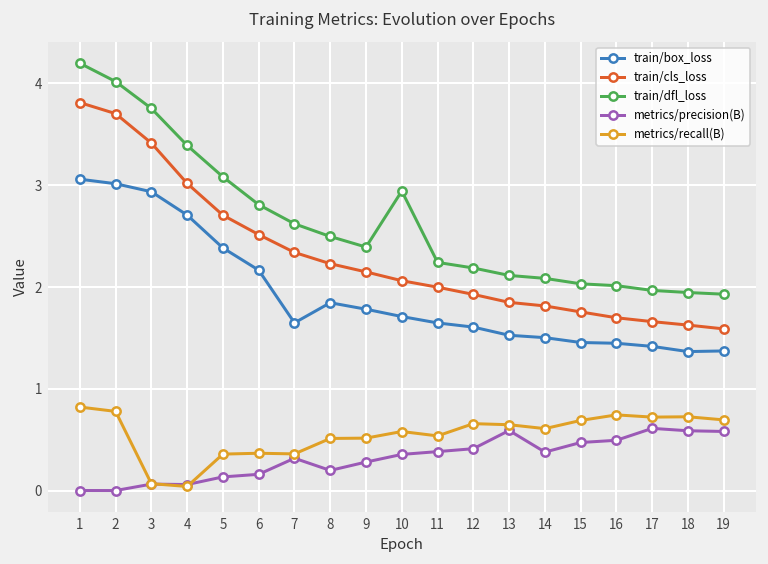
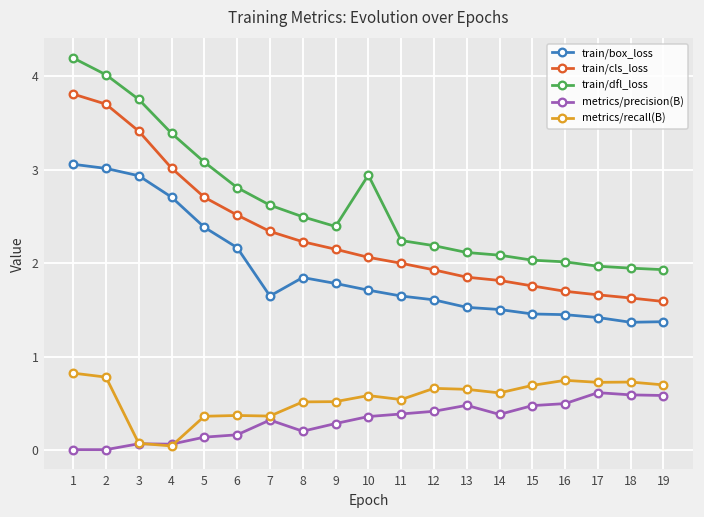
metrics/precision(B), 13: 0.6 -> 0.5
